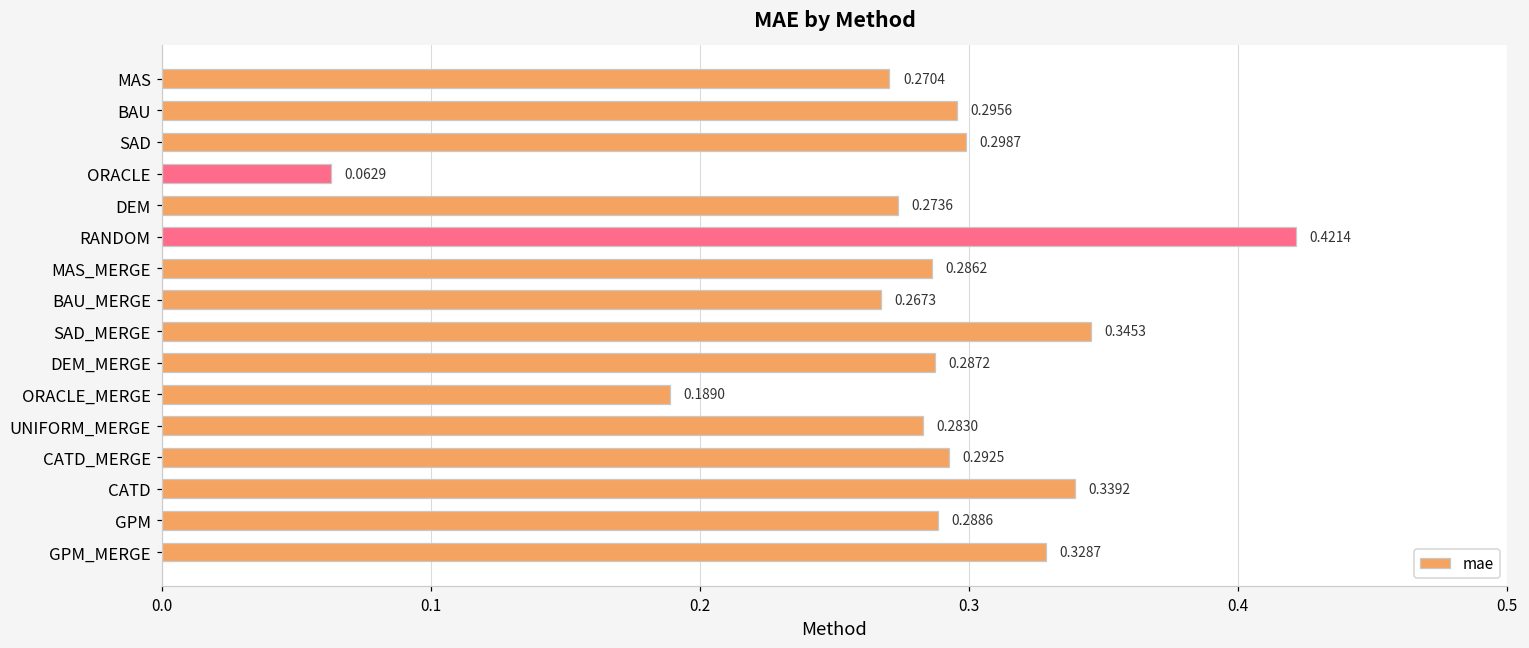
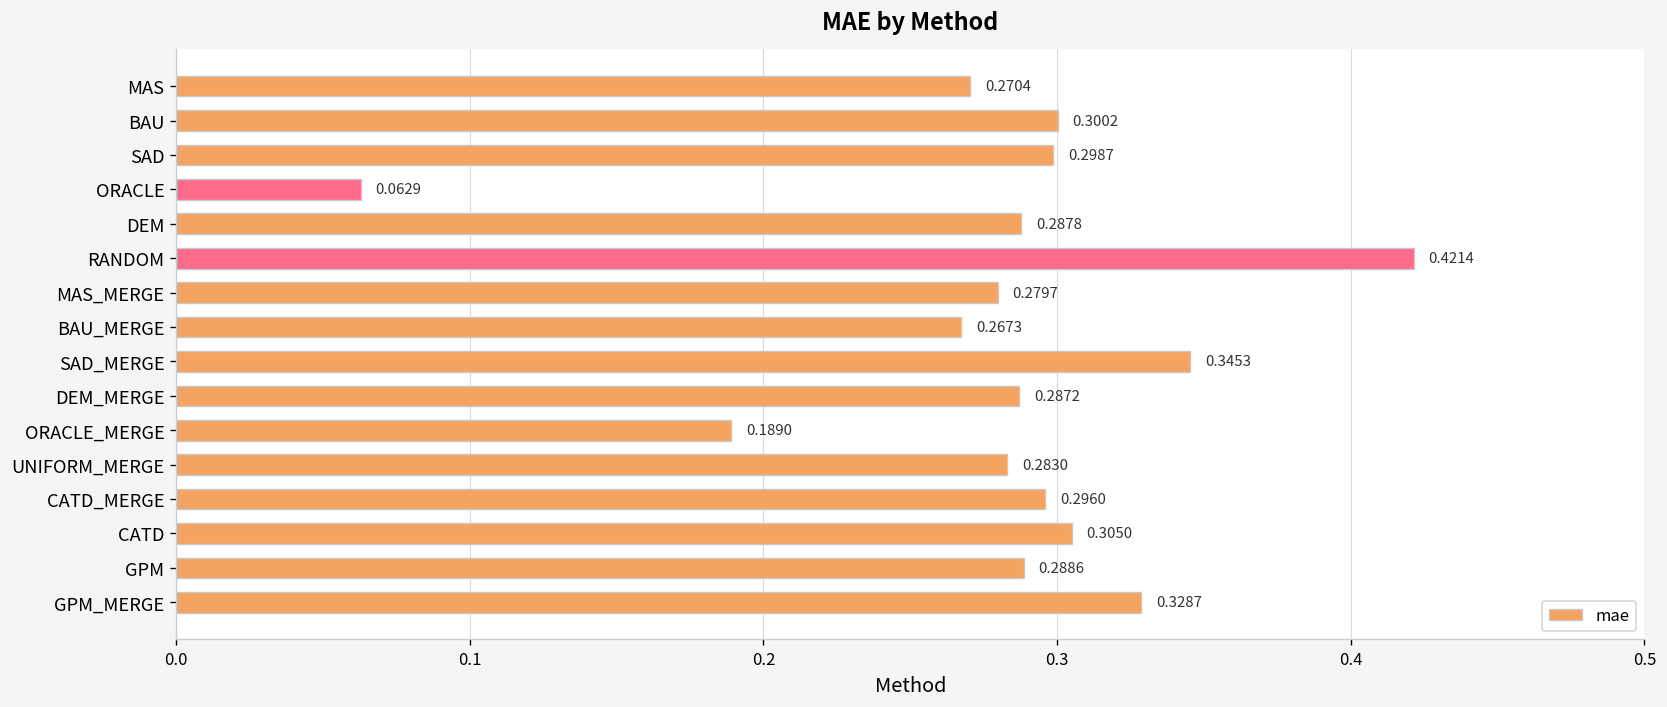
BAU: 0.2956 -> 0.3002
DEM: 0.2736 -> 0.2878
MAS_MERGE: 0.2862 -> 0.2797
CATD_MERGE: 0.2925 -> 0.2960
CATD: 0.3392 -> 0.3050
